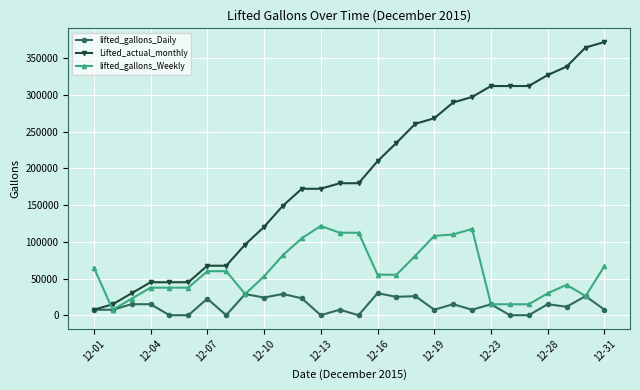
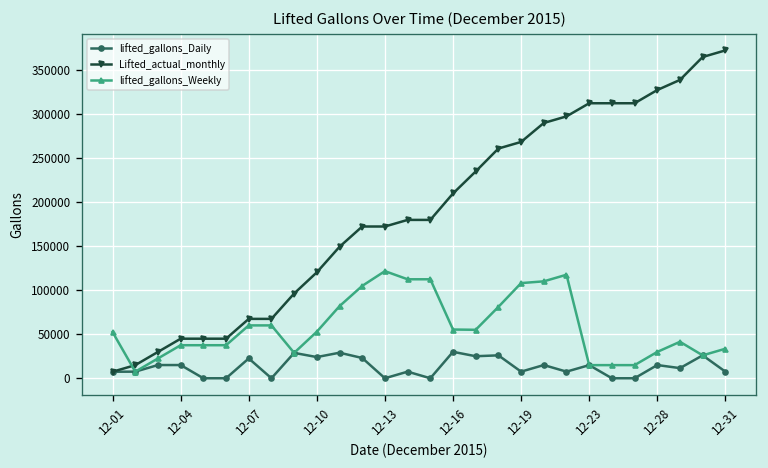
lifted_gallons_Weekly, 12-01: 60000 -> 50000
lifted_gallons_Weekly, 12-31: 70000 -> 30000
